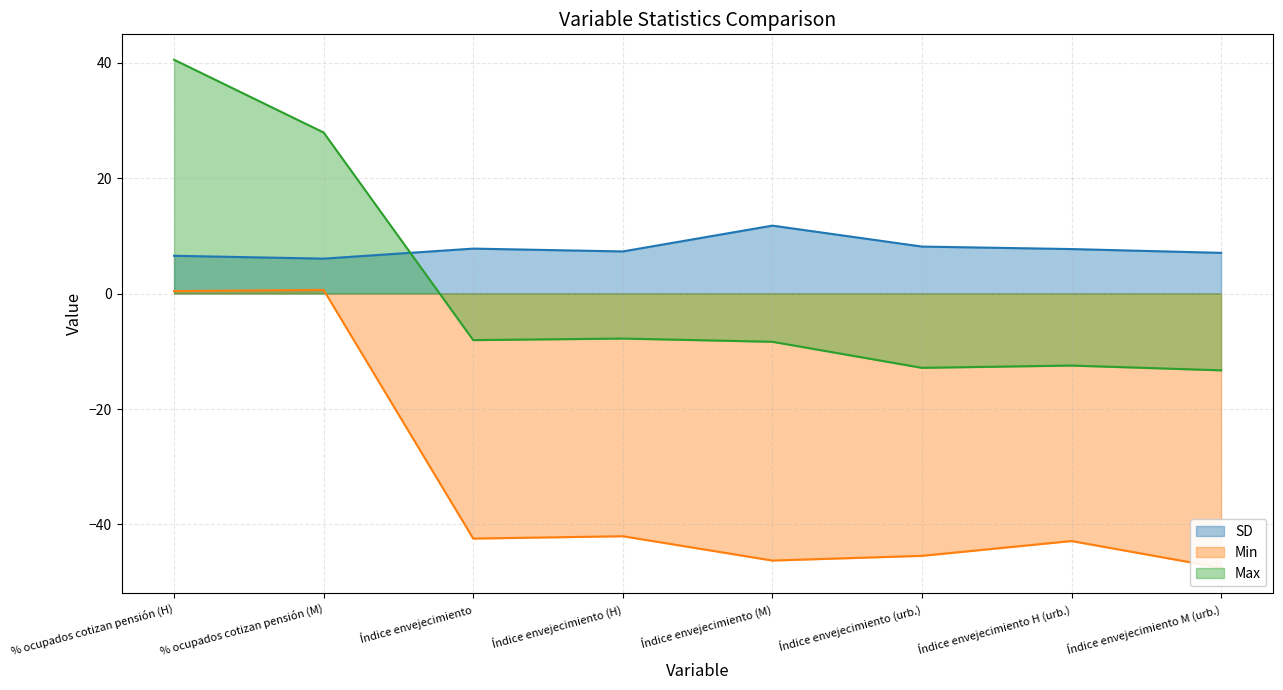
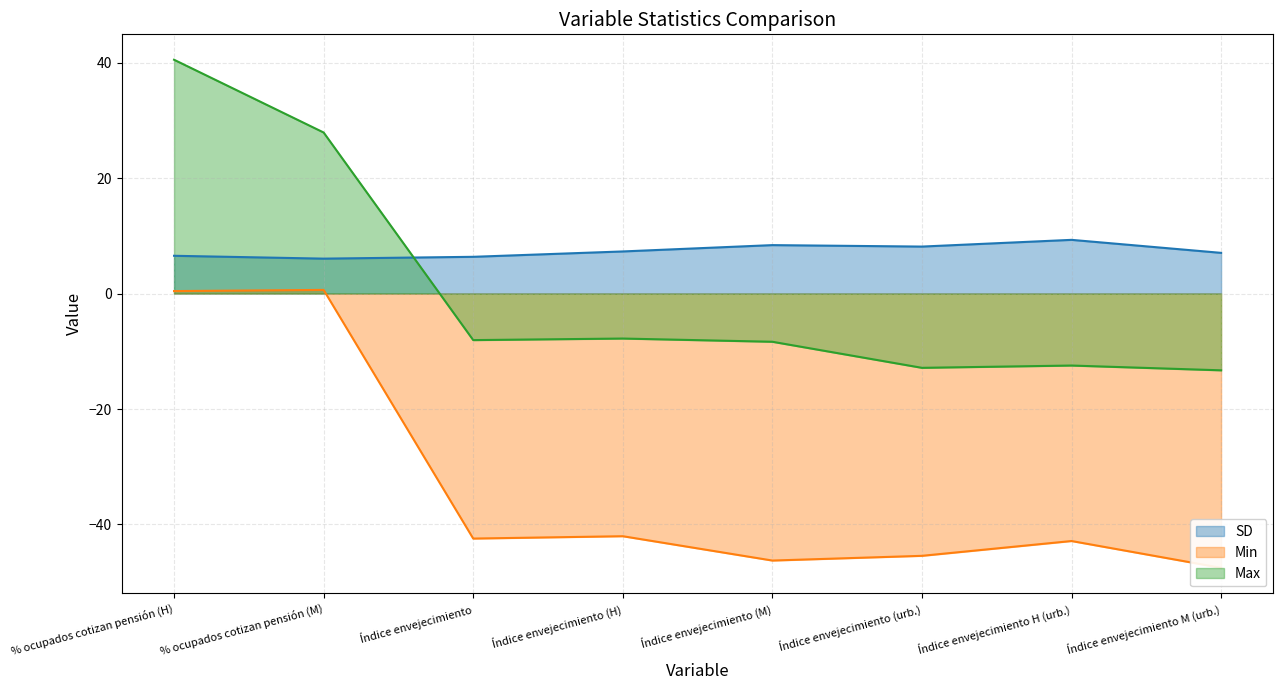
SD, Índice envejecimiento: 8 -> 6
SD, Índice envejecimiento (M): 12 -> 8
SD, Índice envejecimiento H (urb.): 8 -> 9
